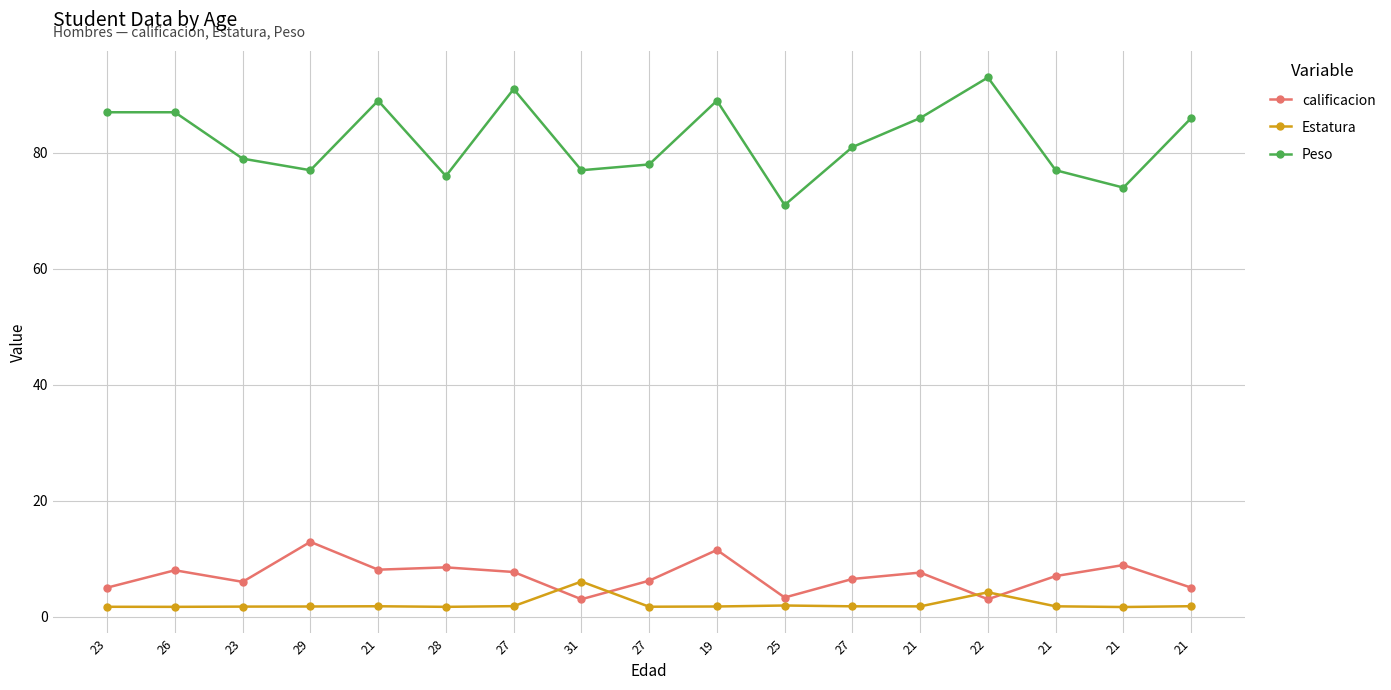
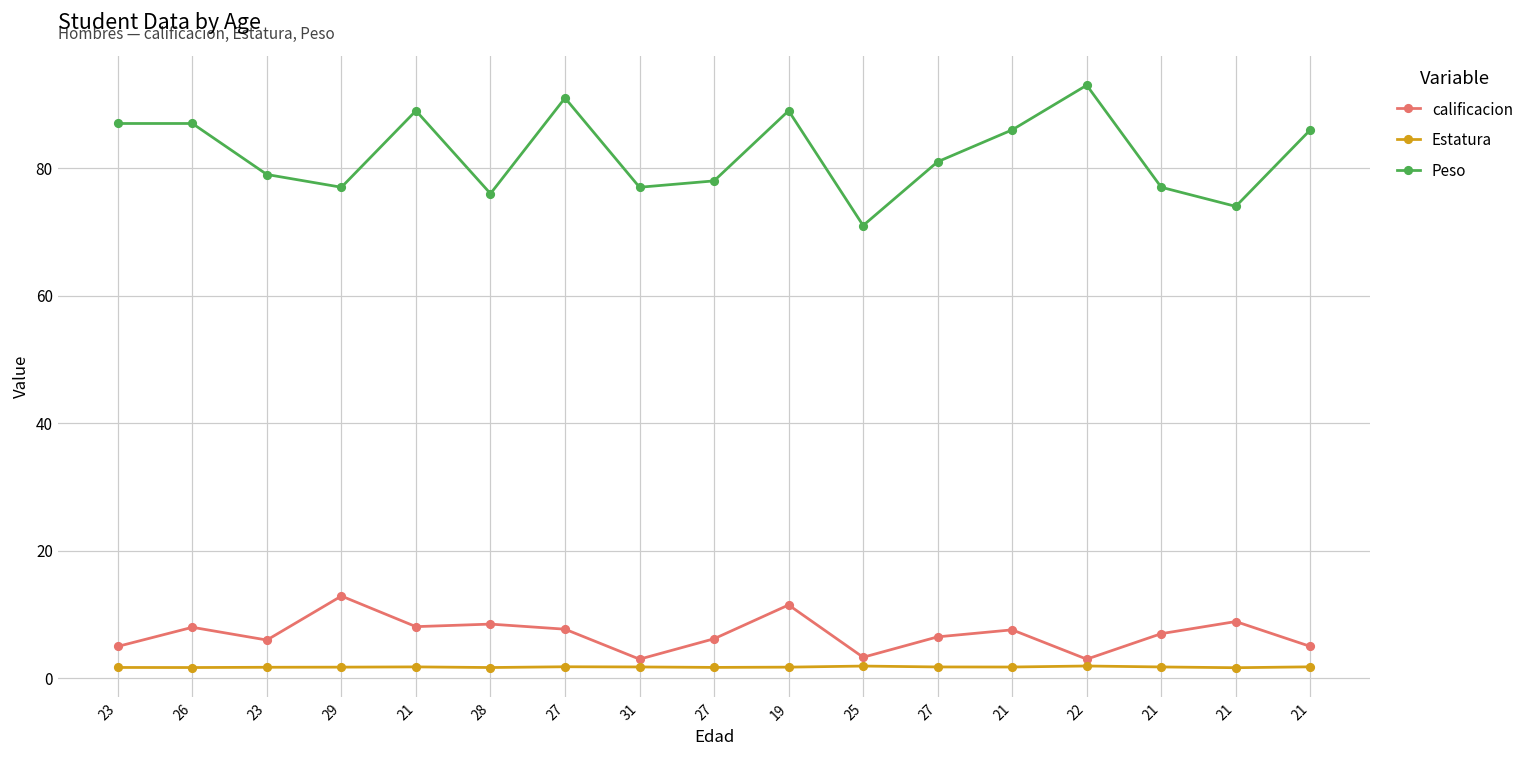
Estatura, 31: 6 -> 2
Estatura, 22: 4 -> 2
